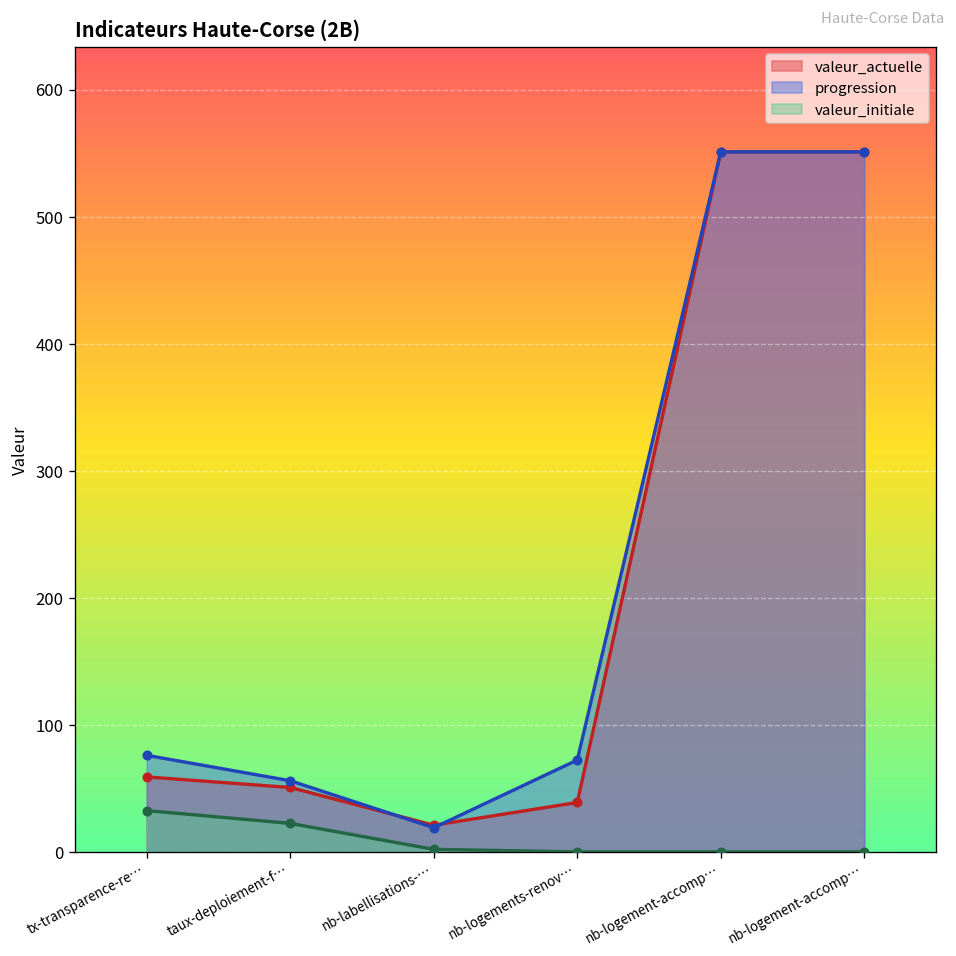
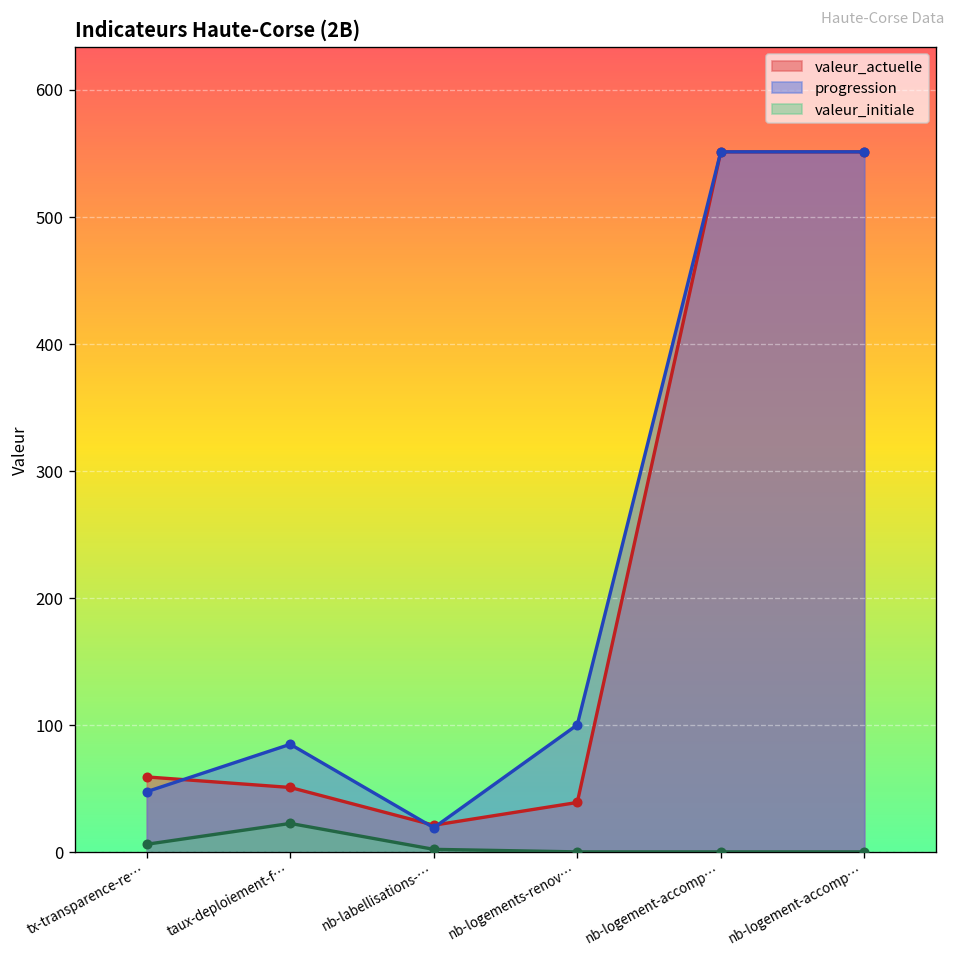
progression, tx-transparence-re…: 76 -> 47
valeur_initiale, tx-transparence-re…: 33 -> 6
progression, taux-deploiement-f…: 56 -> 85
progression, nb-logements-renov…: 72 -> 100
